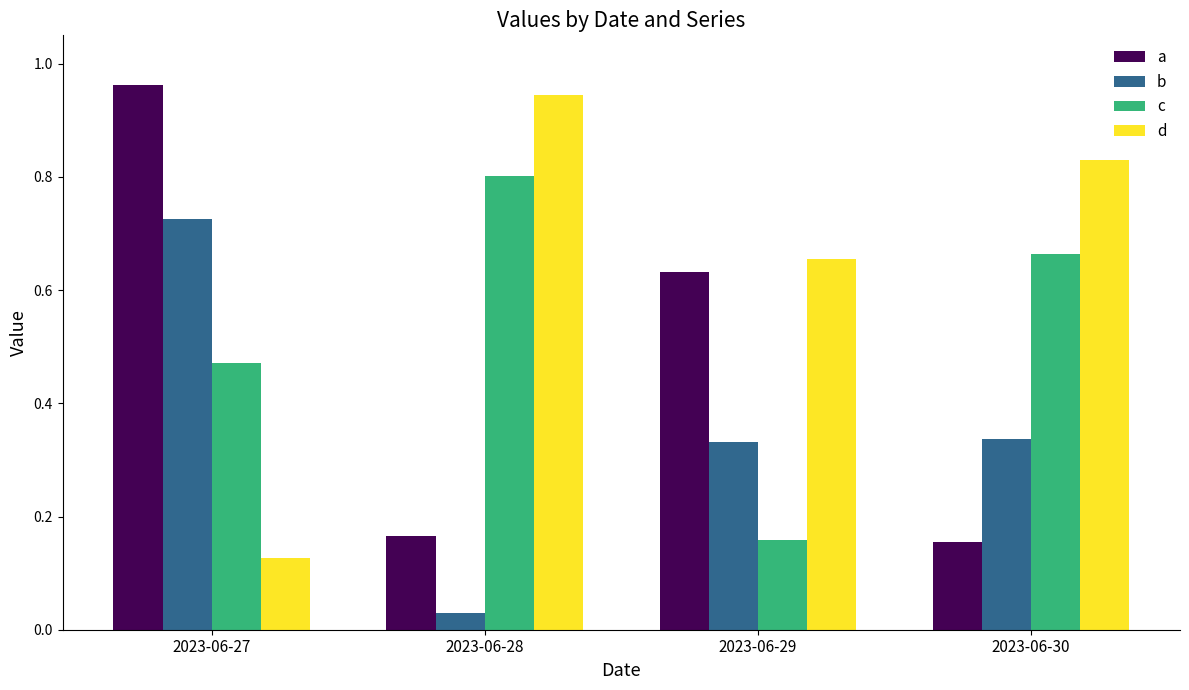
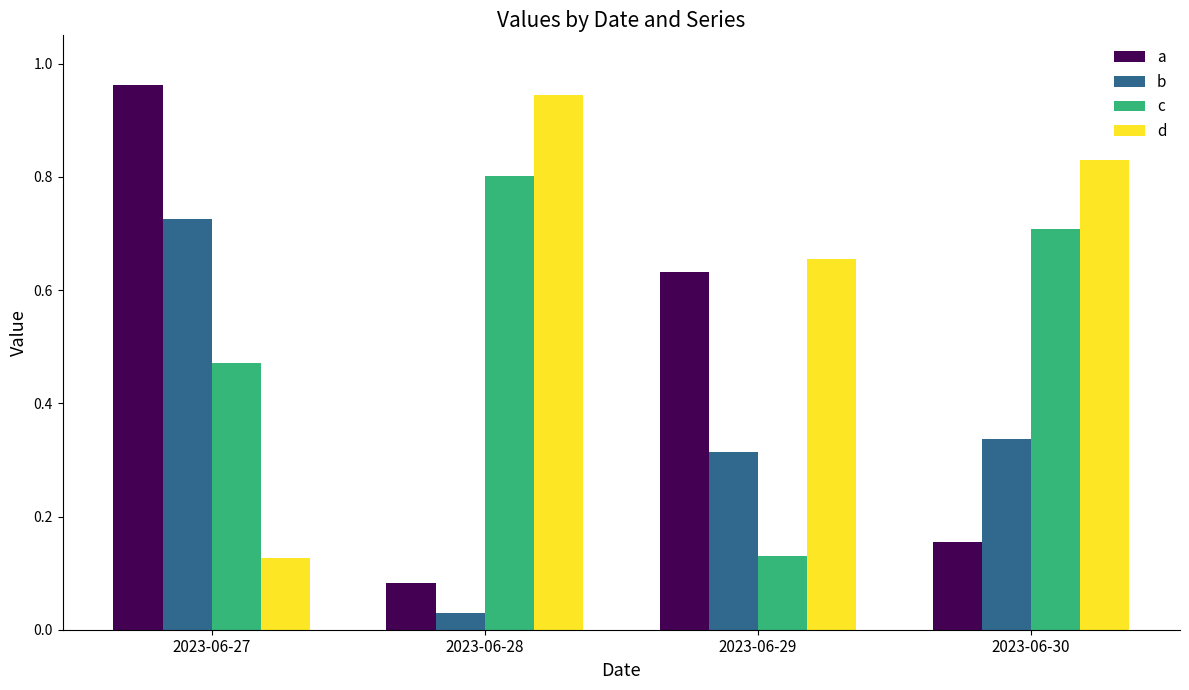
a, 2023-06-28: 0.17 -> 0.08
b, 2023-06-29: 0.33 -> 0.31
c, 2023-06-29: 0.16 -> 0.13
c, 2023-06-30: 0.66 -> 0.71
